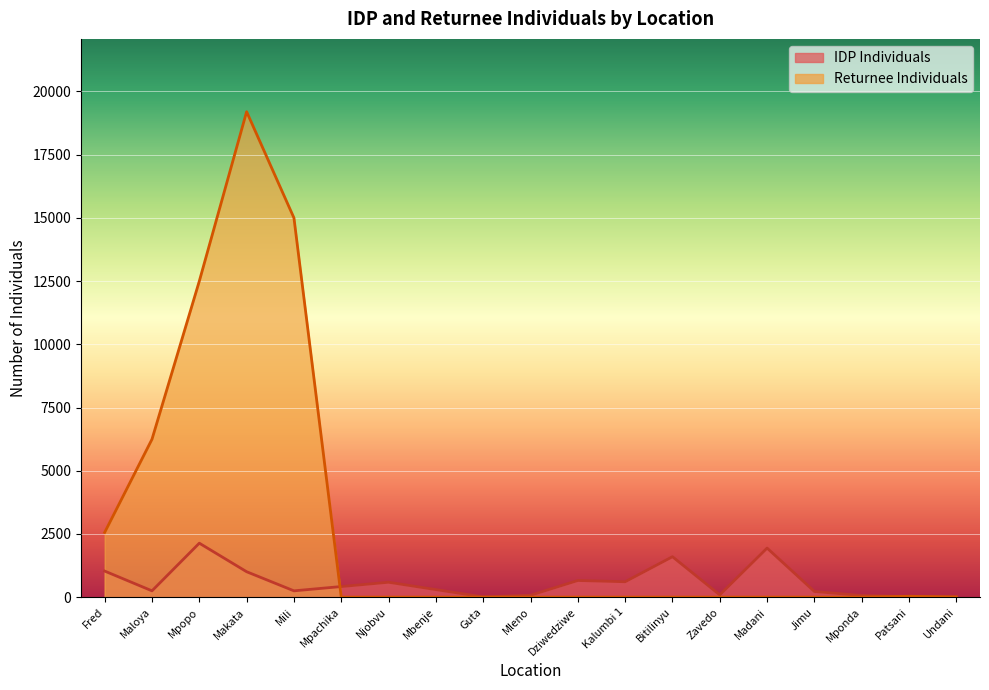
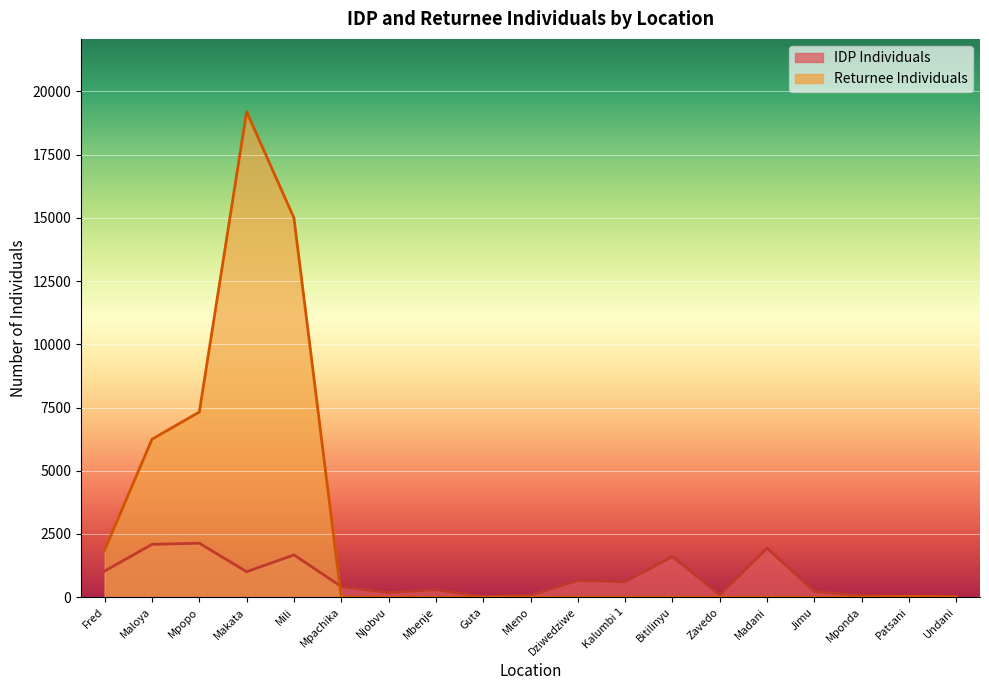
Returnee Individuals, Fred: 2600 -> 1900
IDP Individuals, Maloya: 300 -> 2100
Returnee Individuals, Mpopo: 12500 -> 7300
IDP Individuals, Mili: 300 -> 1700
IDP Individuals, Njobvu: 600 -> 200
